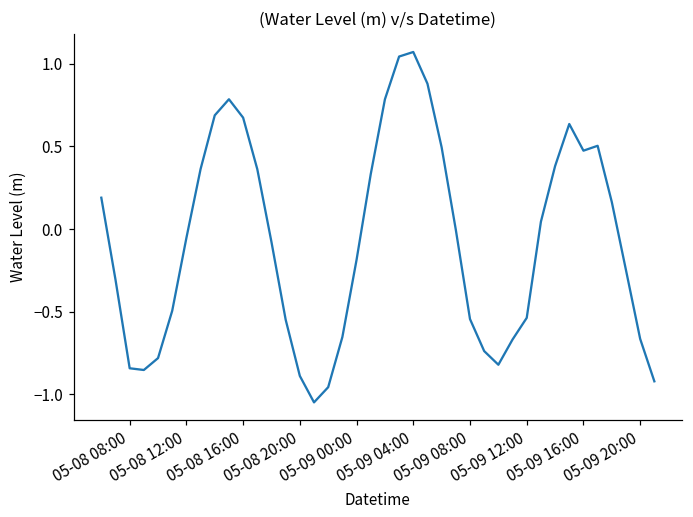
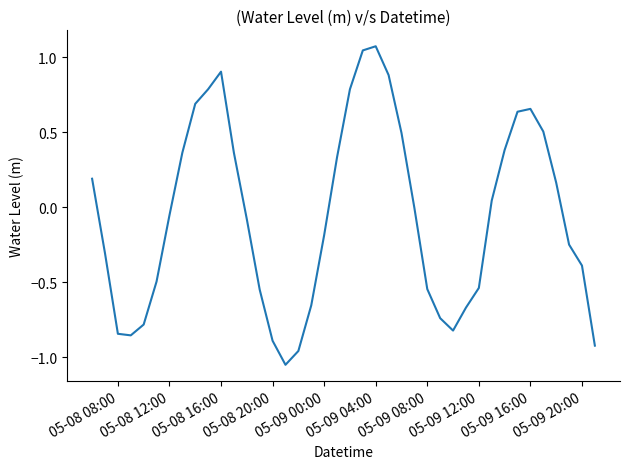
05-08 16:00: 0.67 -> 0.90
05-09 16:00: 0.47 -> 0.65
05-09 20:00: -0.67 -> -0.39
